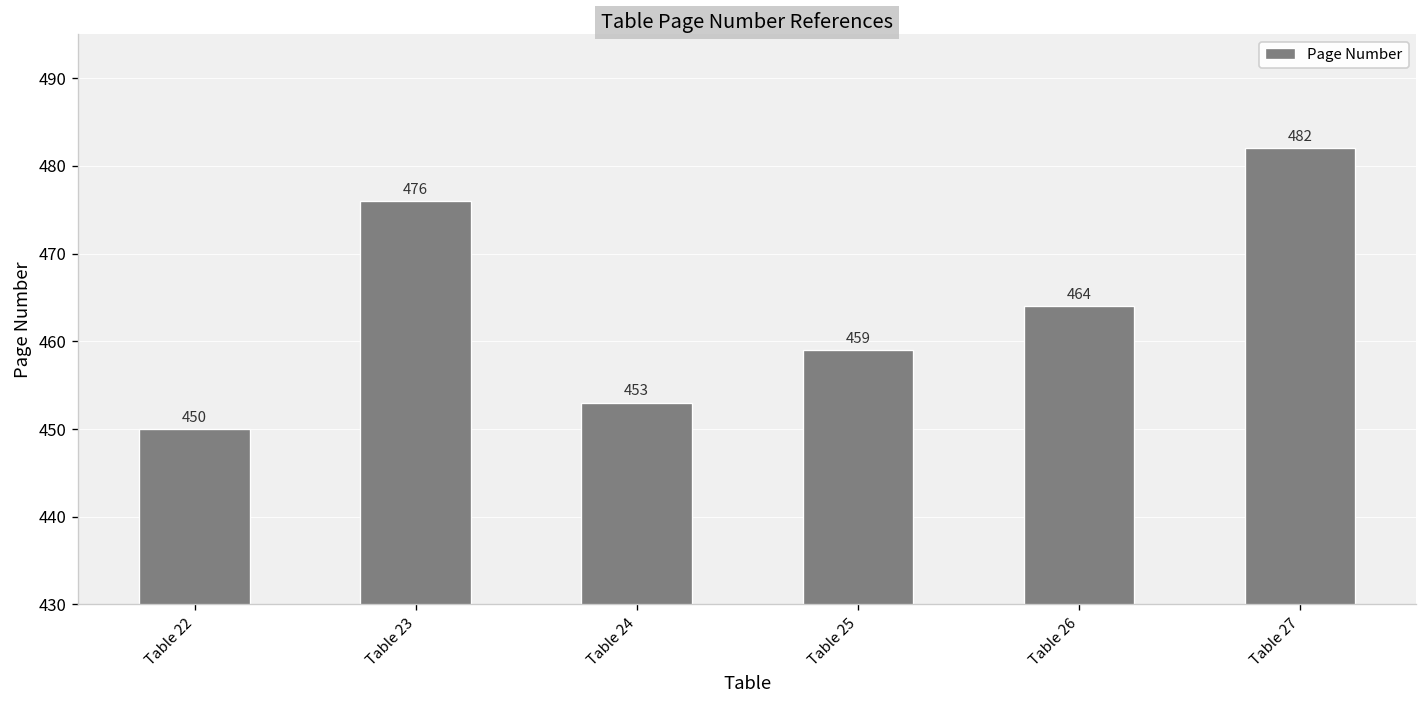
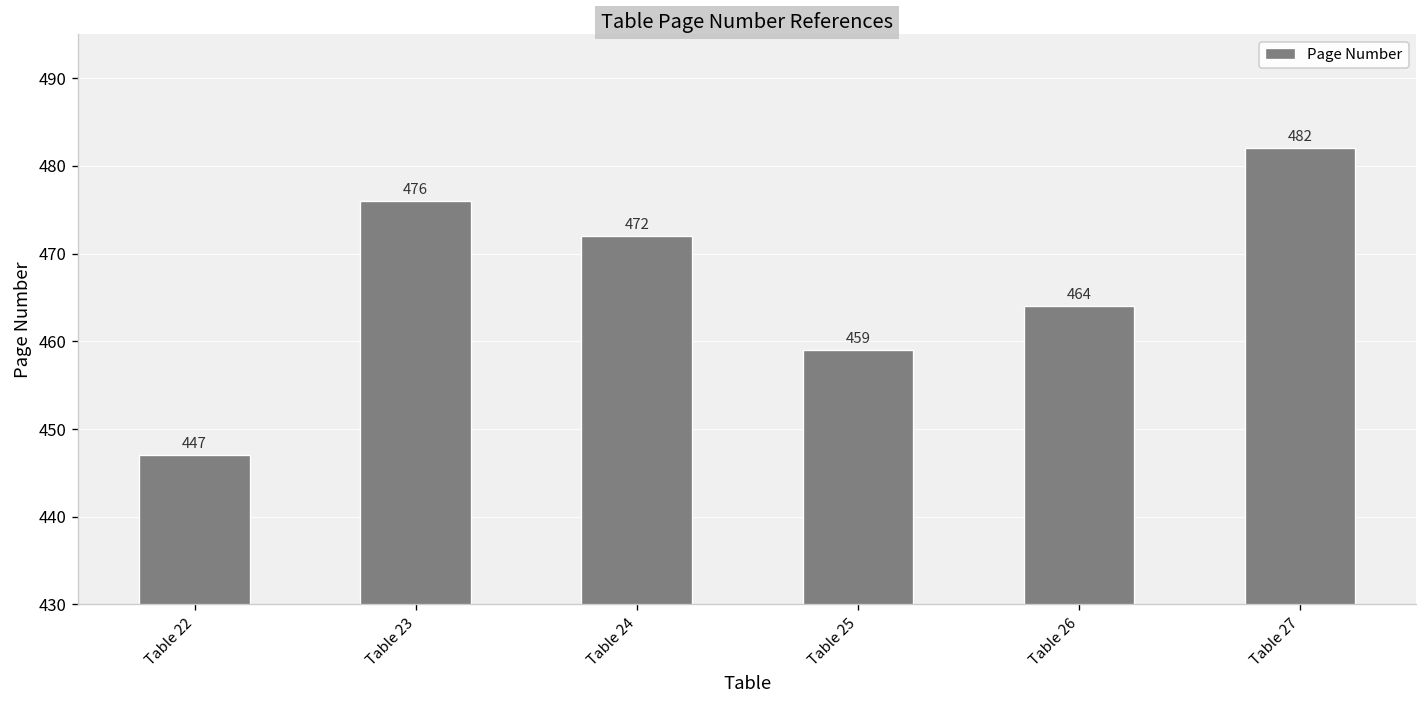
Table 22: 450 -> 447
Table 24: 453 -> 472
